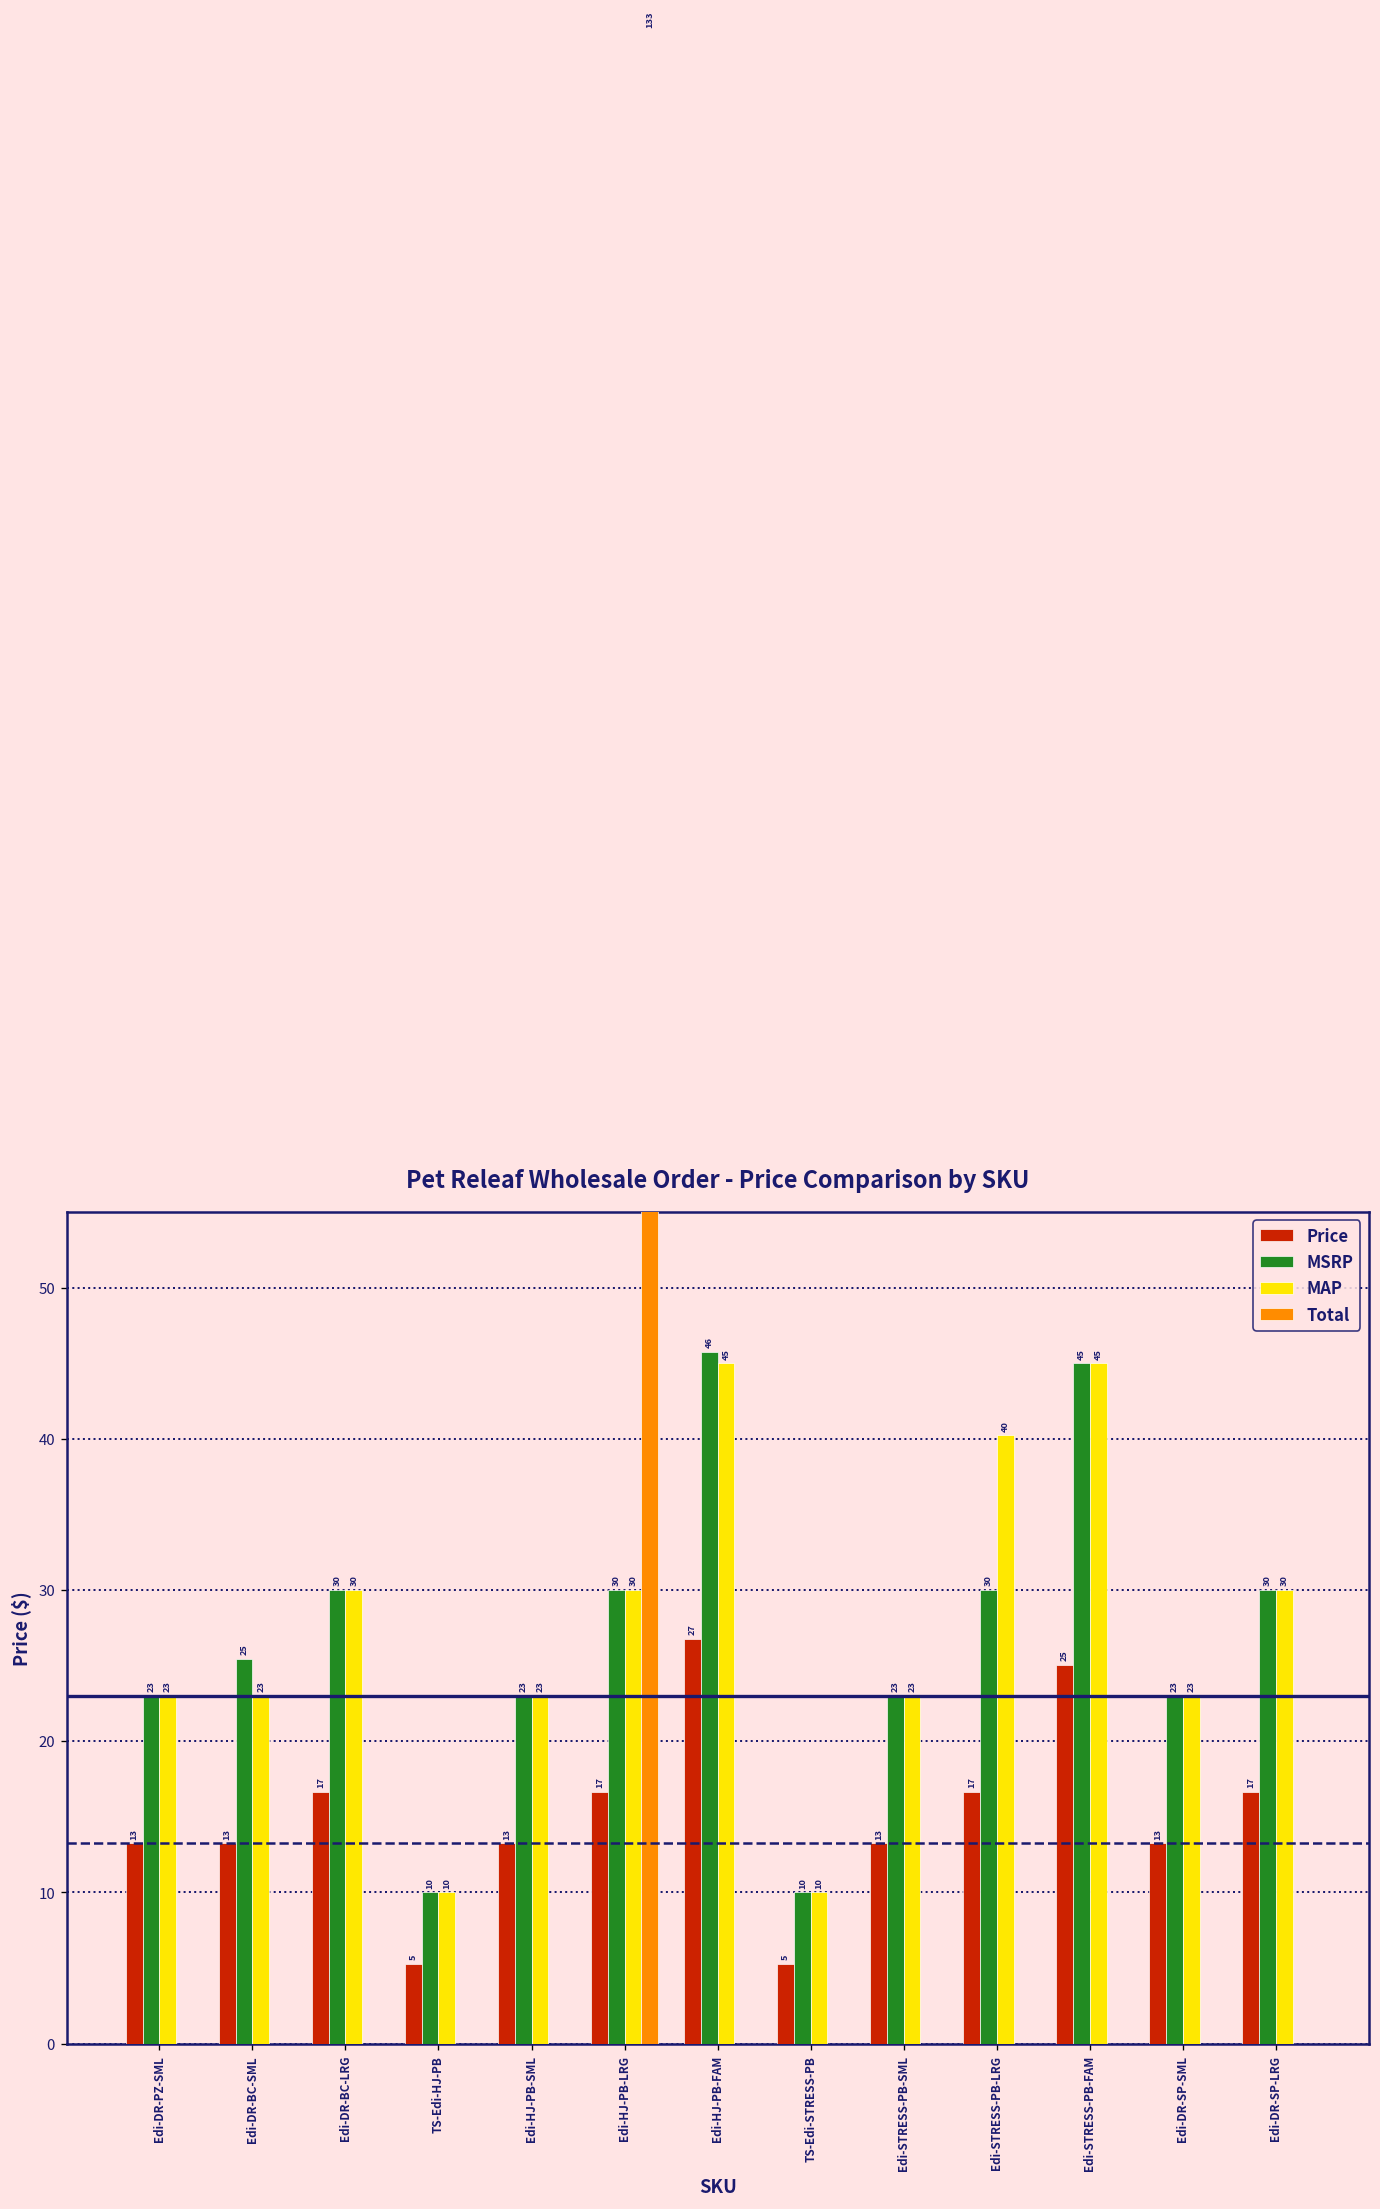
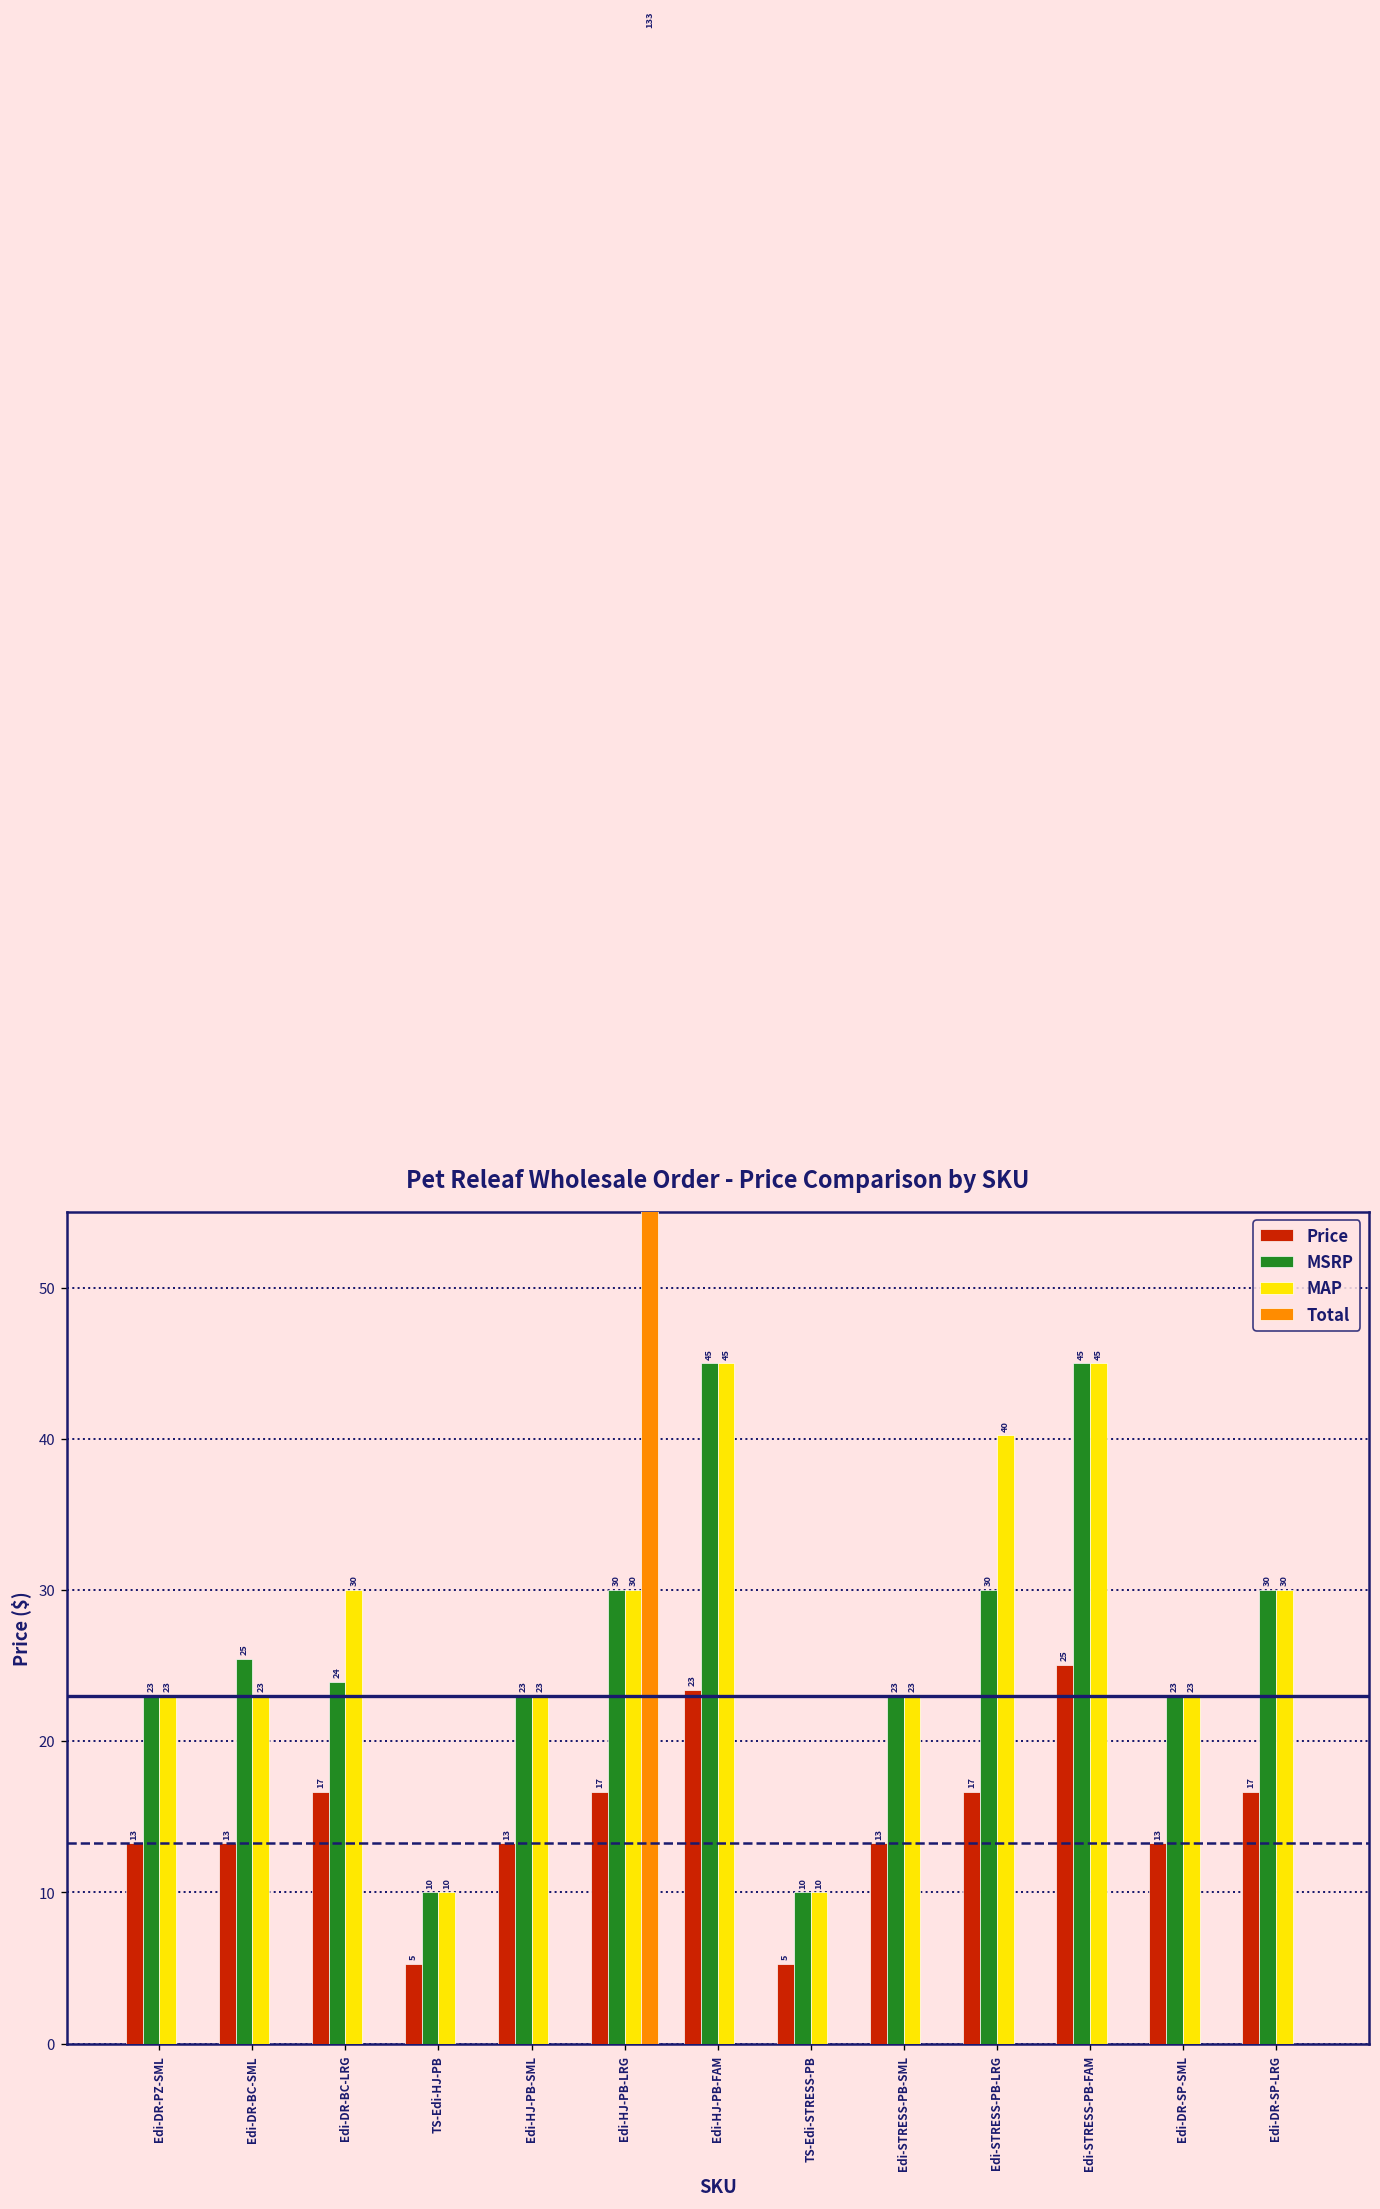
MSRP, Edi-DR-BC-LRG: 30 -> 24
Price, Edi-HJ-PB-FAM: 27 -> 23
MSRP, Edi-HJ-PB-FAM: 46 -> 45
